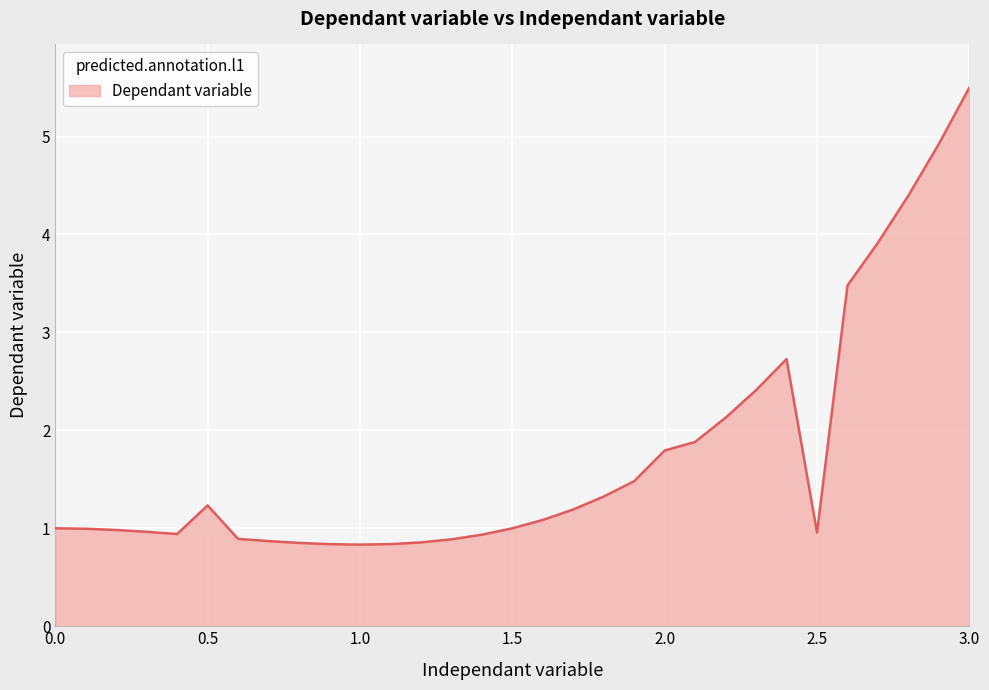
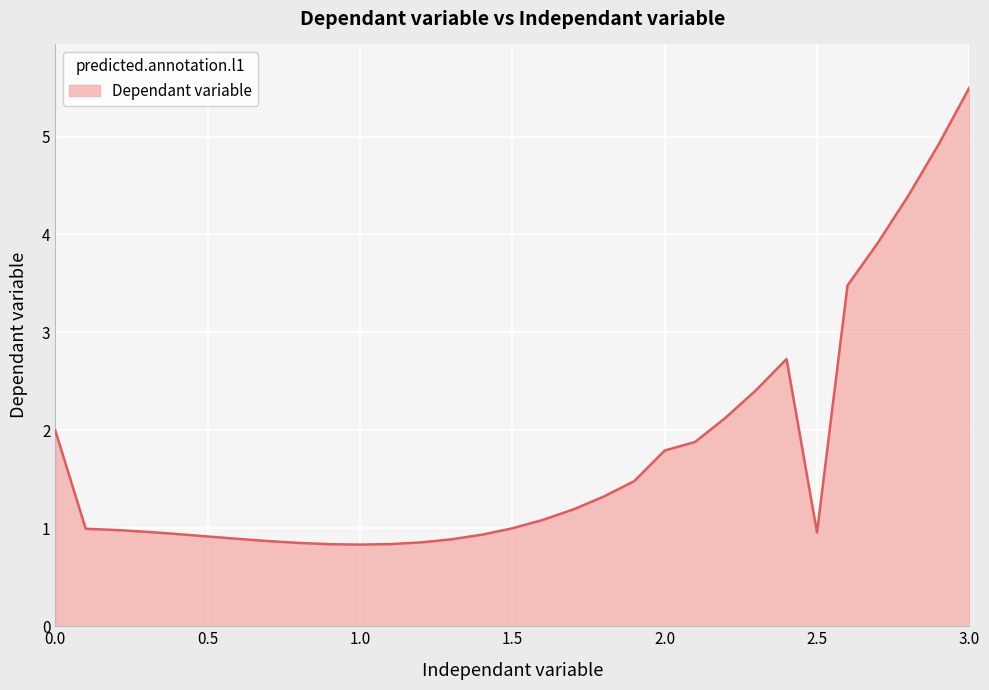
0.0: 1 -> 2
0.5: 1.2 -> 0.9
